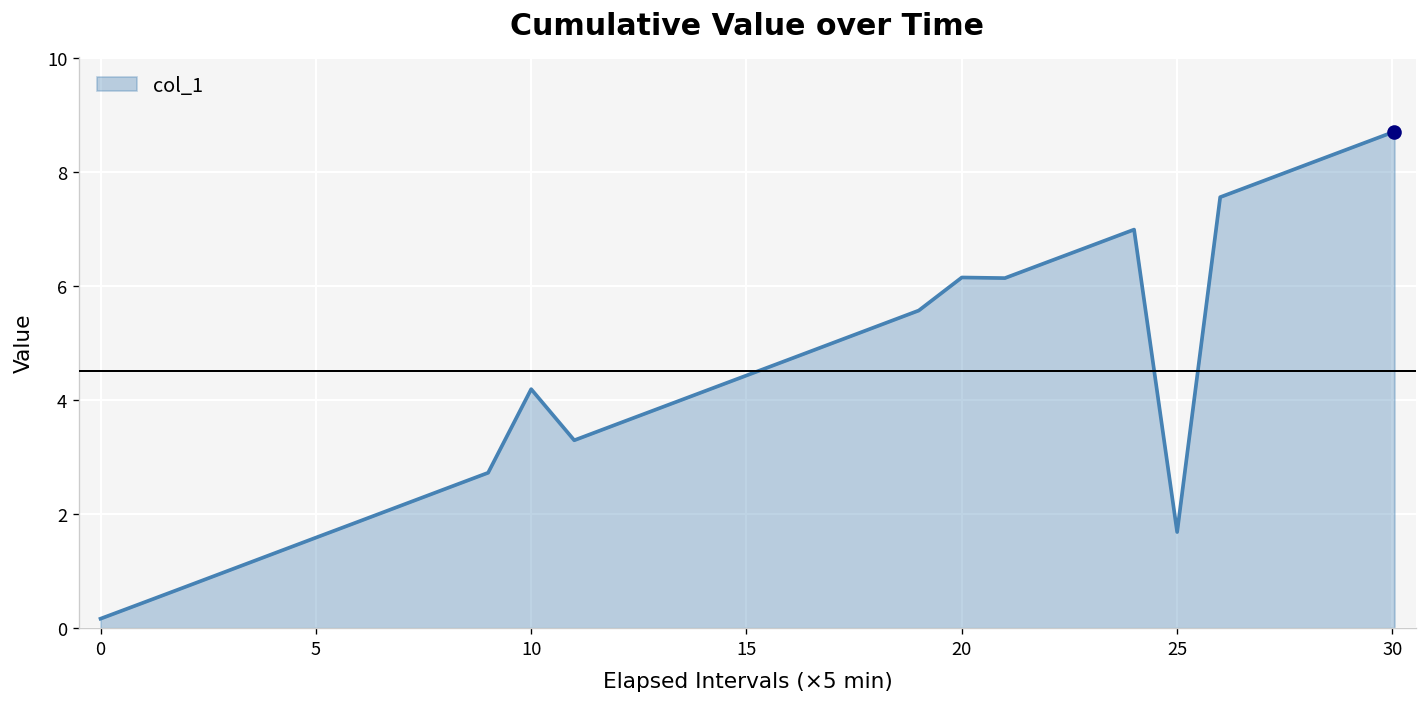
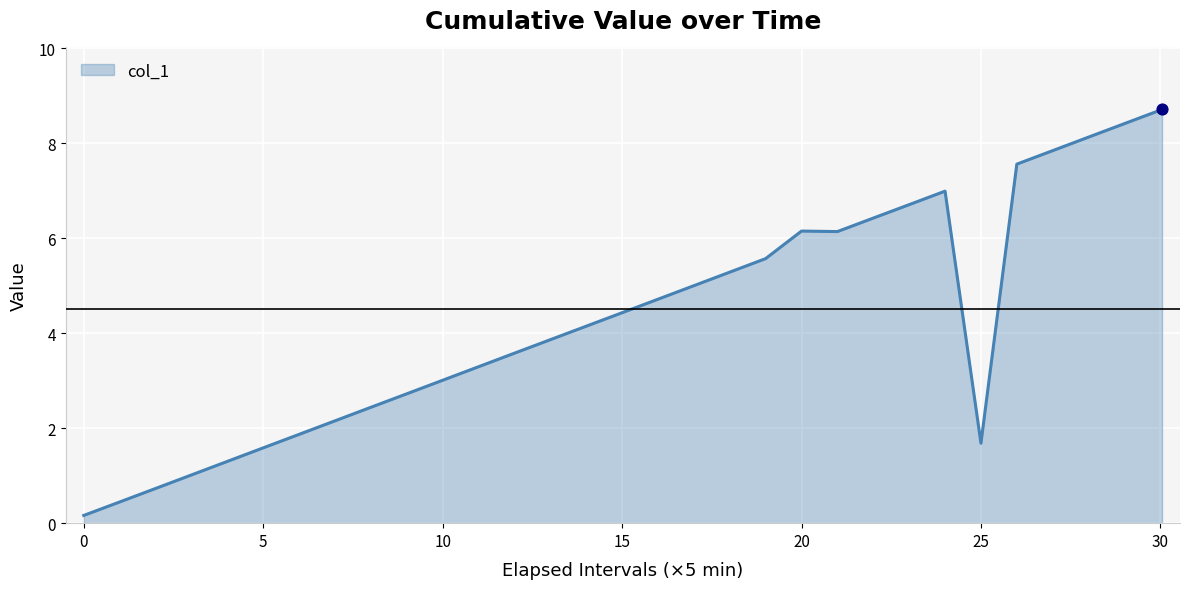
col_1, 10: 4.2 -> 3.0
